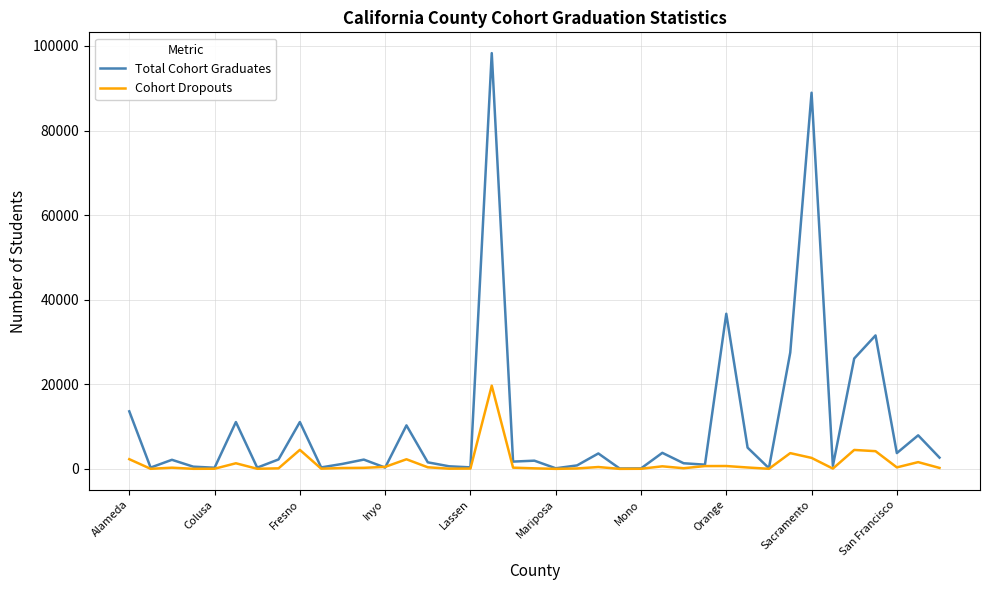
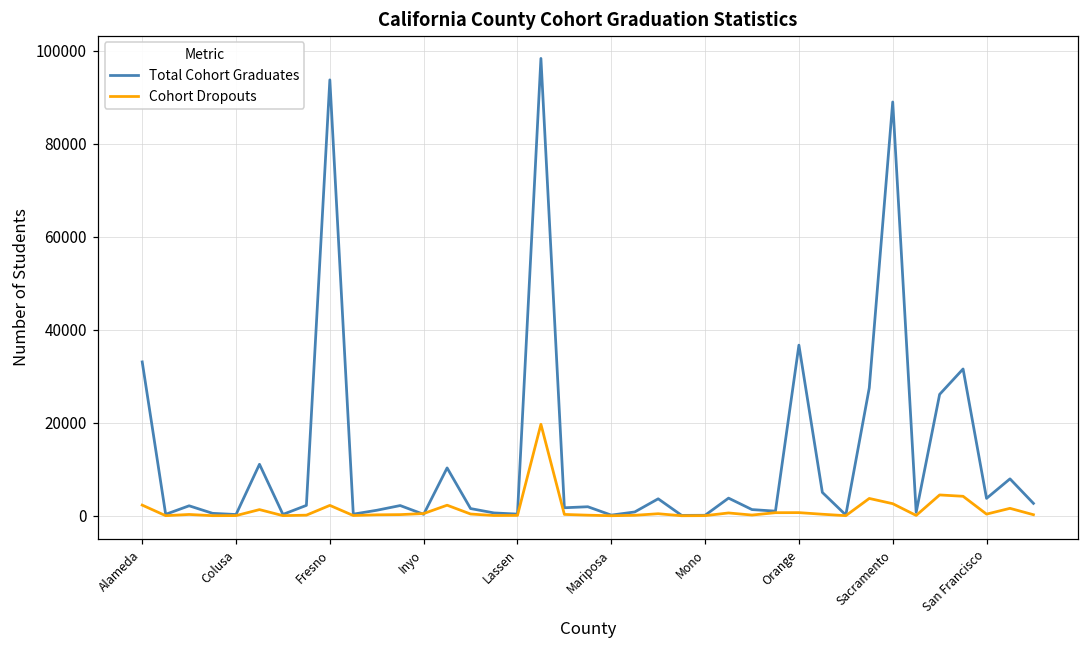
Total Cohort Graduates, Alameda: 14000 -> 33000
Total Cohort Graduates, Fresno: 11000 -> 94000
Cohort Dropouts, Fresno: 5000 -> 2000
